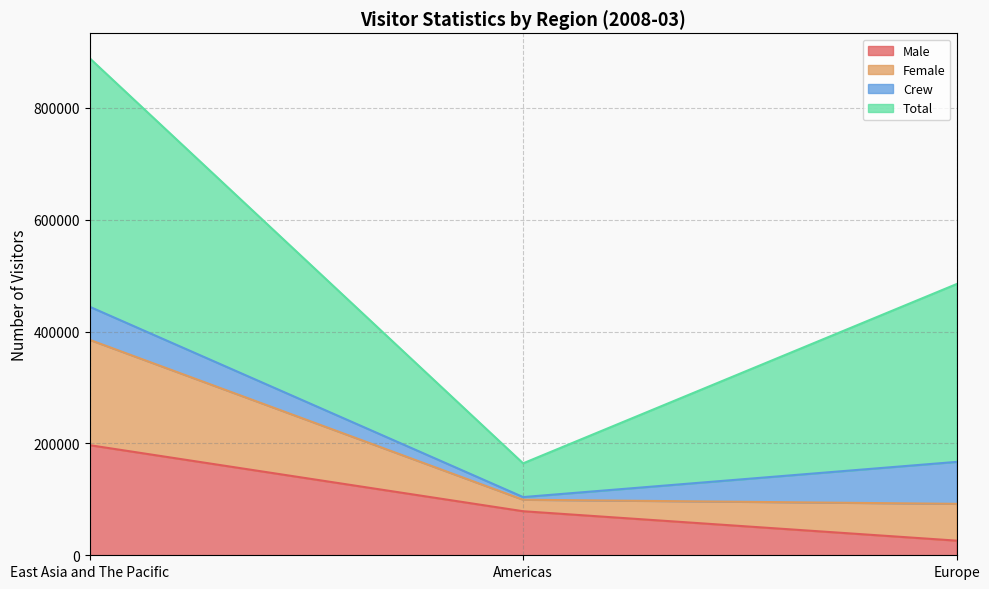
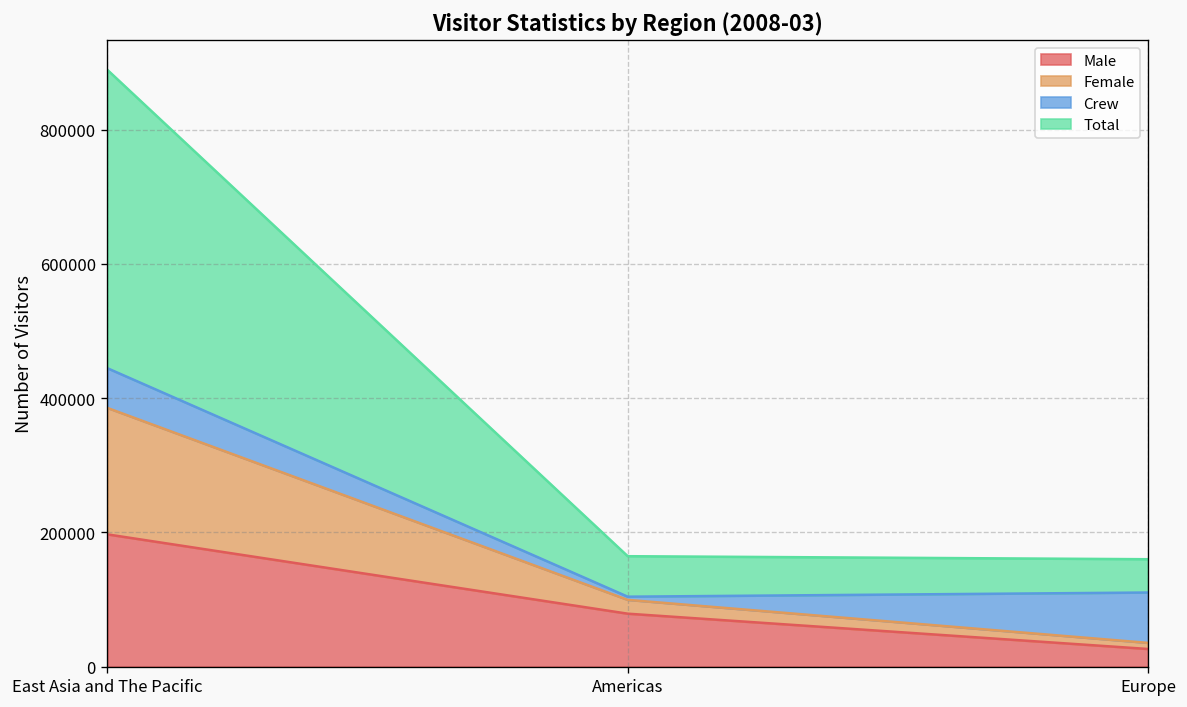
Female, Europe: 70000 -> 10000
Total, Europe: 320000 -> 50000
